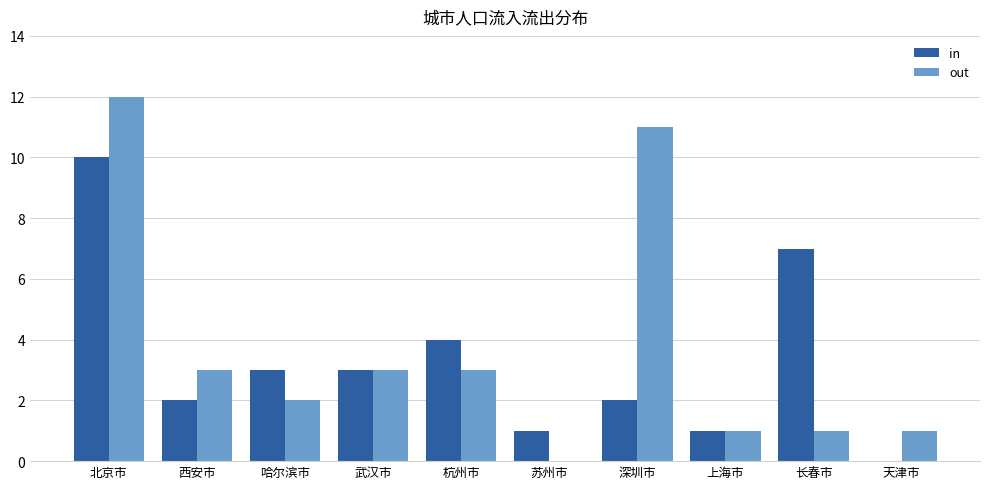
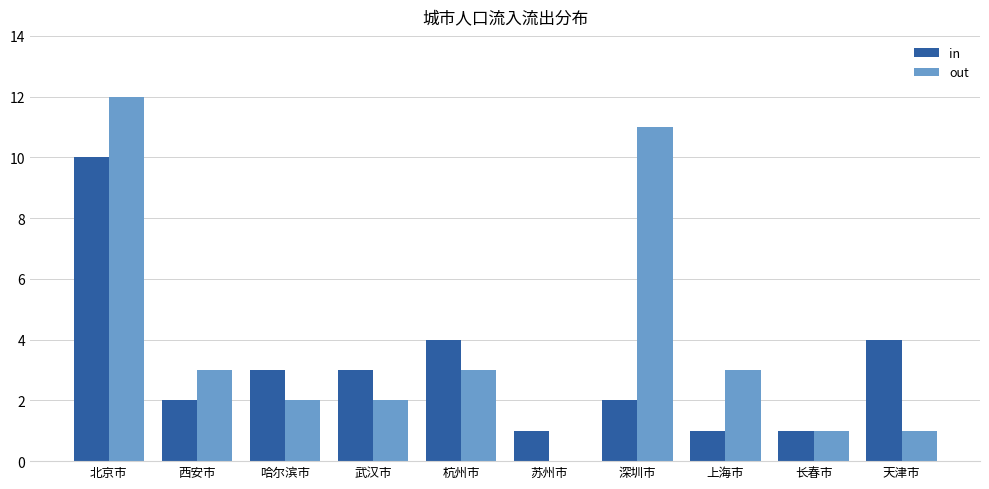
out, 武汉市: 3 -> 2
out, 上海市: 1 -> 3
in, 长春市: 7 -> 1
in, 天津市: 0 -> 4
